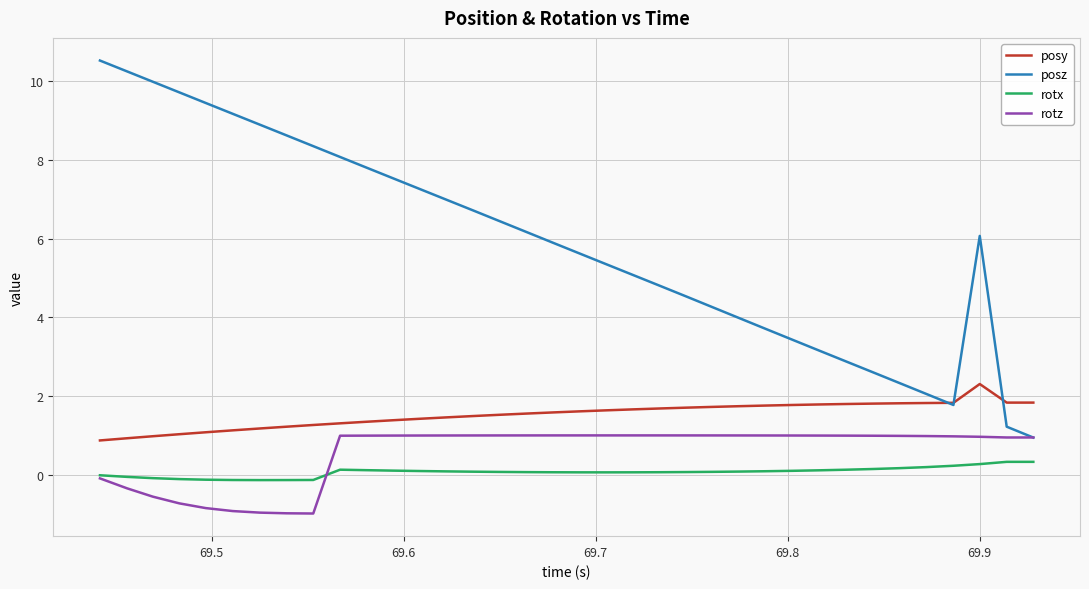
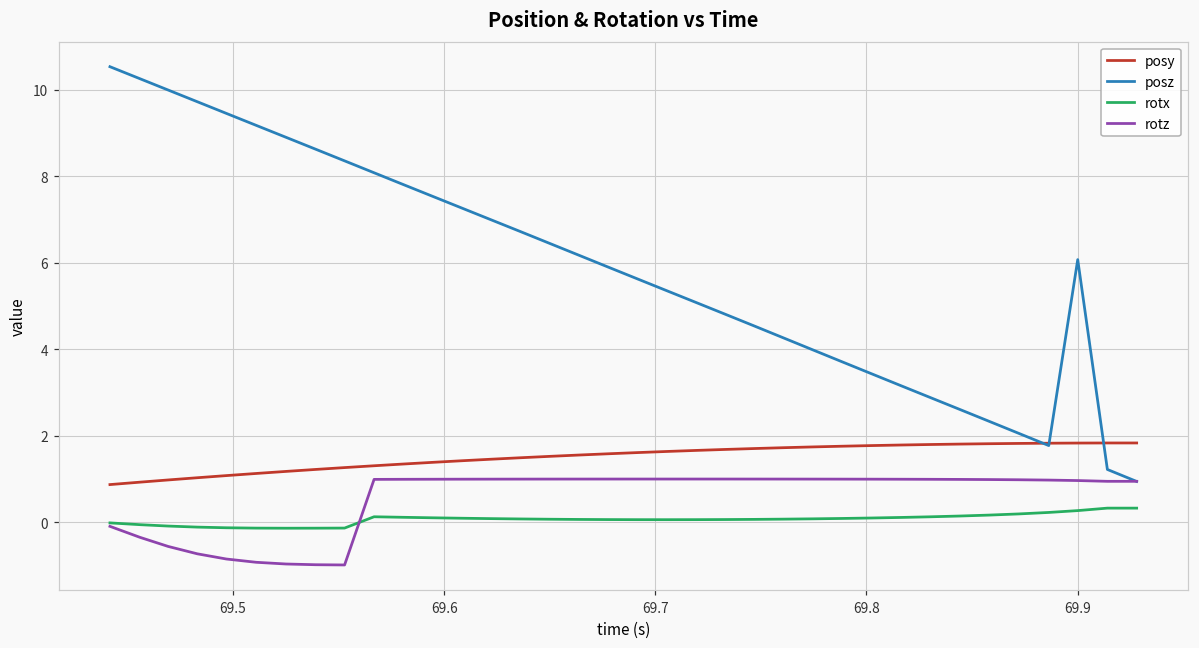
posy, 69.9: 2.3 -> 1.8
